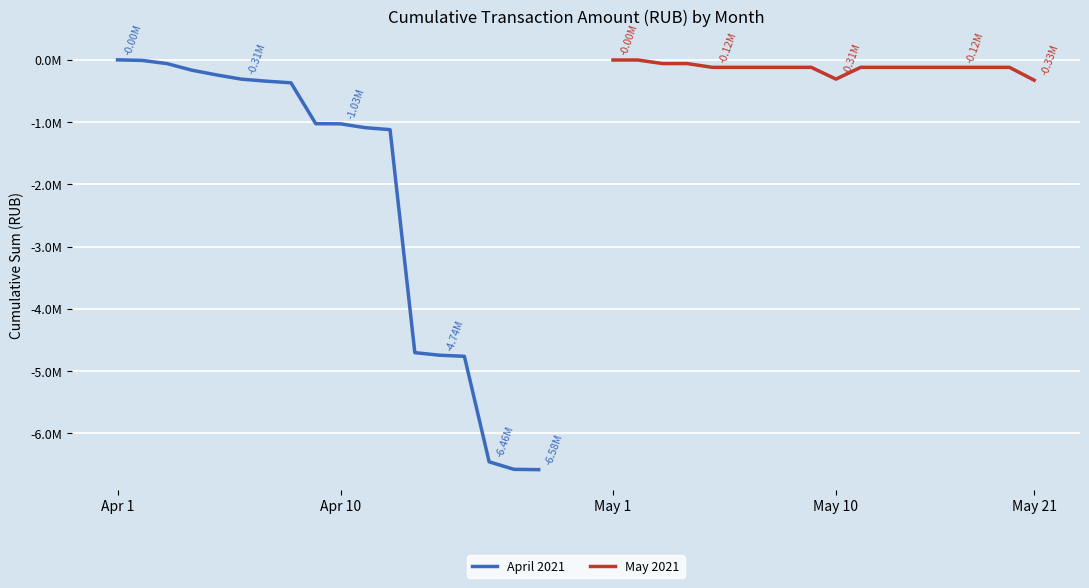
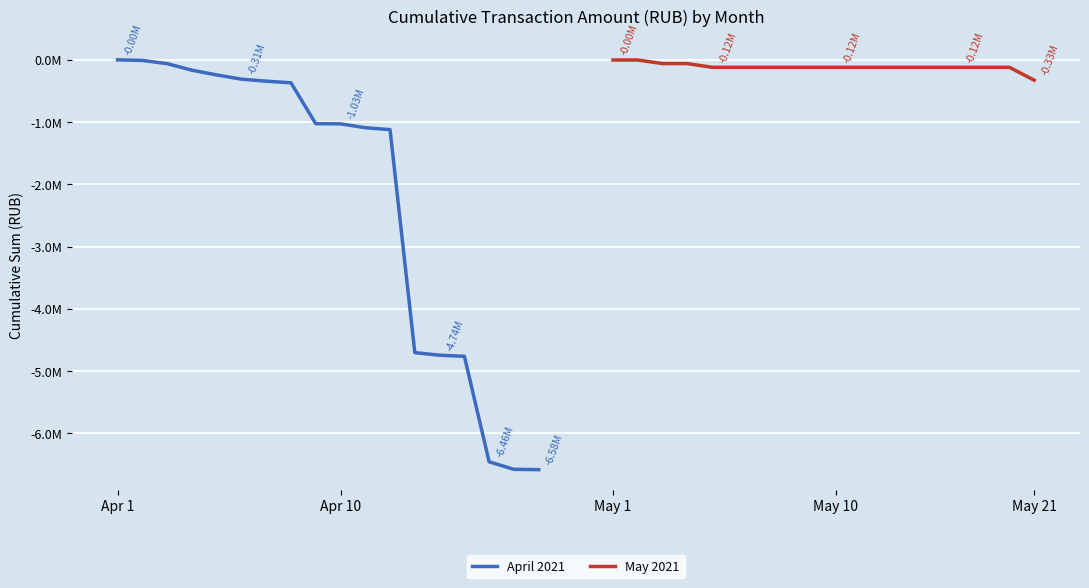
May 2021, May 10: -0.31M -> -0.12M
